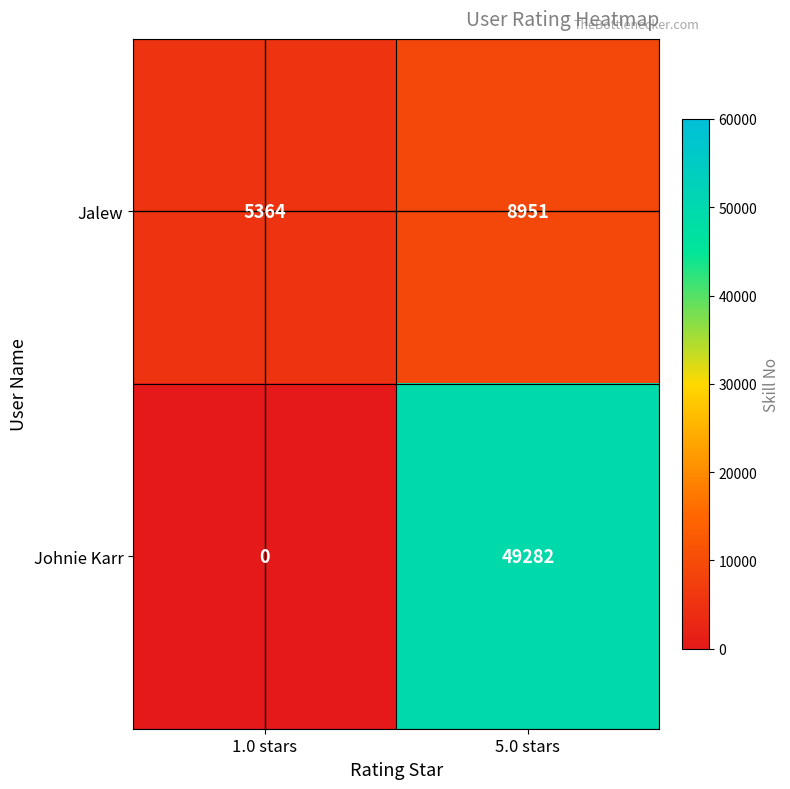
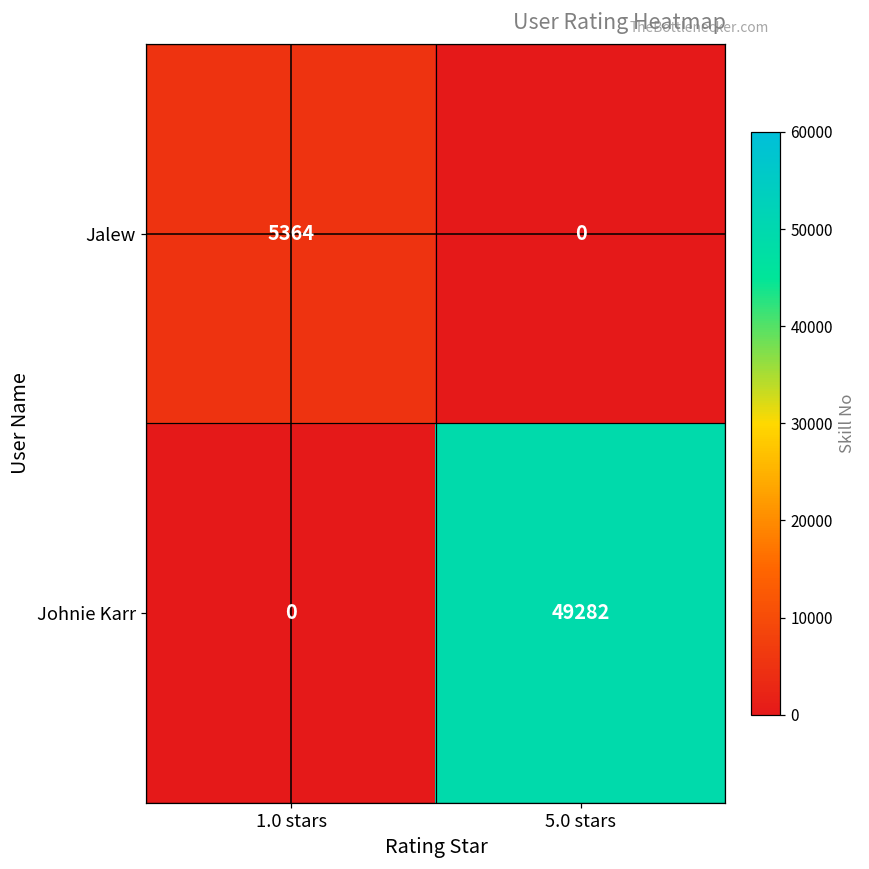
Jalew, 5.0 stars: 8951 -> 0
